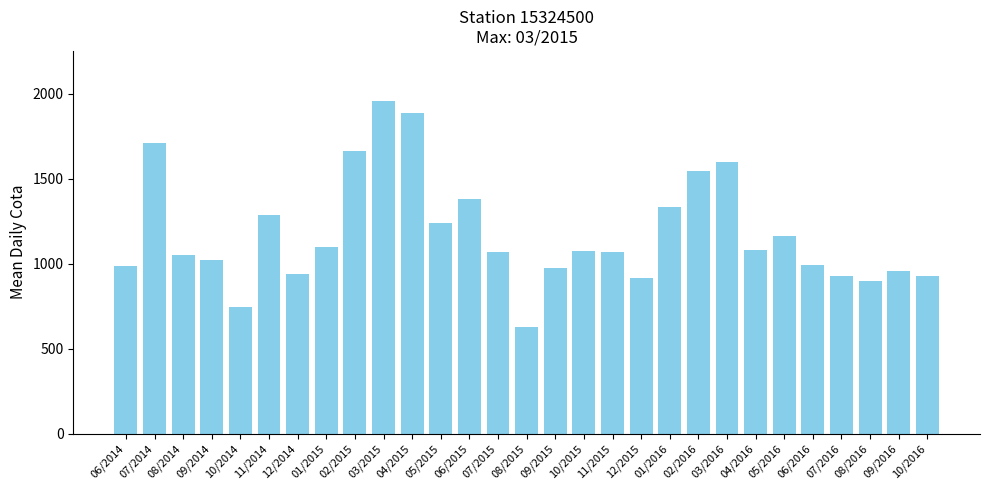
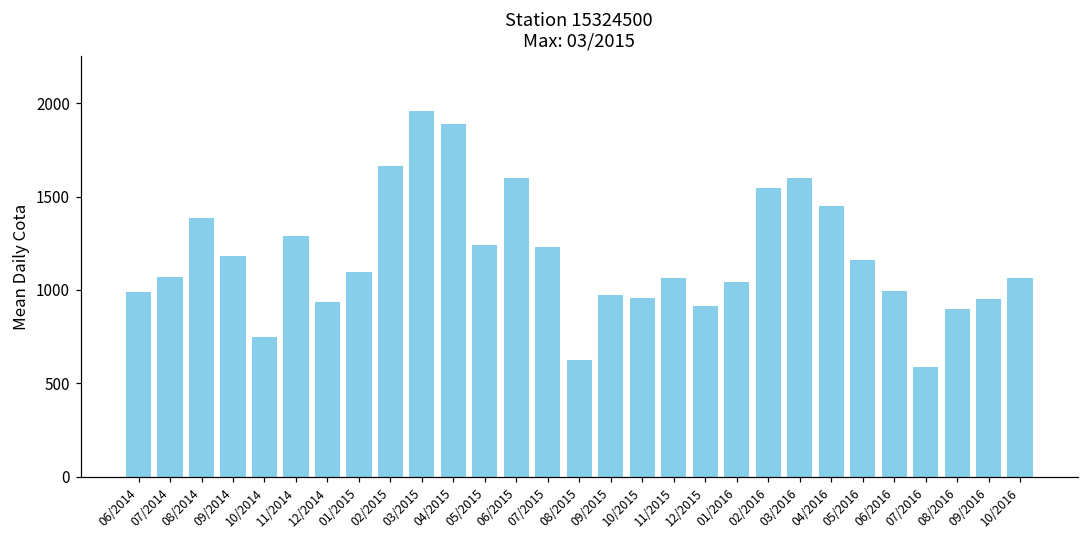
07/2014: 1710 -> 1070
08/2014: 1050 -> 1390
09/2014: 1020 -> 1180
06/2015: 1380 -> 1600
07/2015: 1070 -> 1230
10/2015: 1070 -> 960
01/2016: 1340 -> 1040
04/2016: 1080 -> 1450
07/2016: 930 -> 590
10/2016: 930 -> 1060
